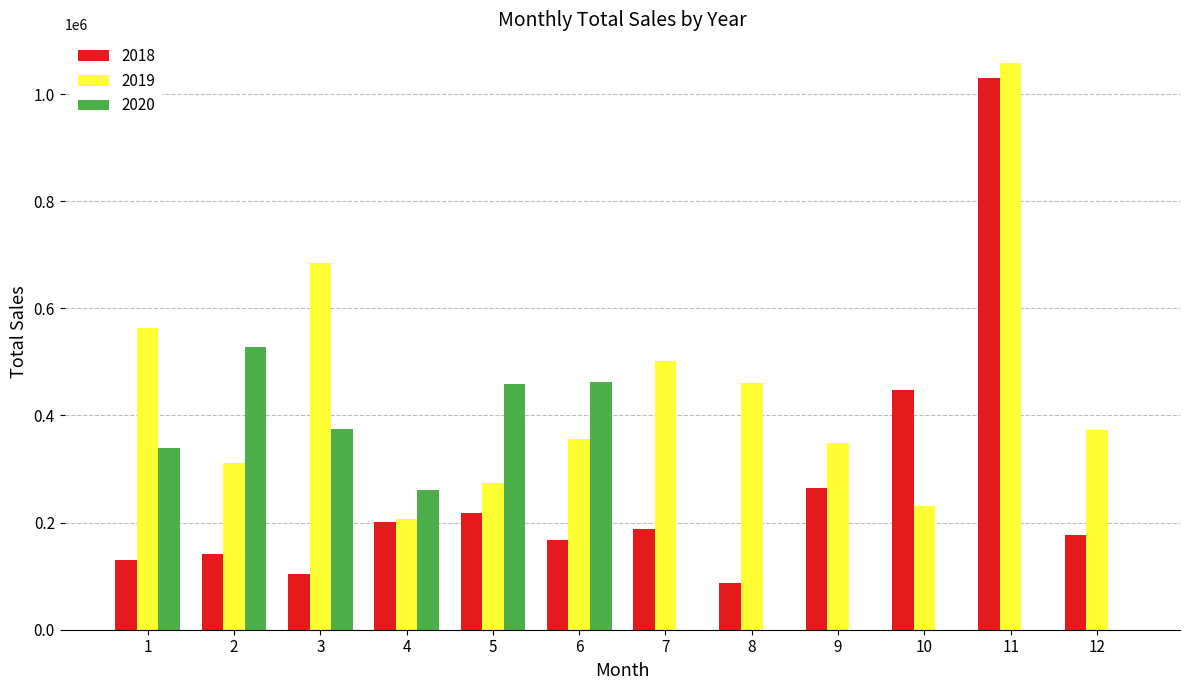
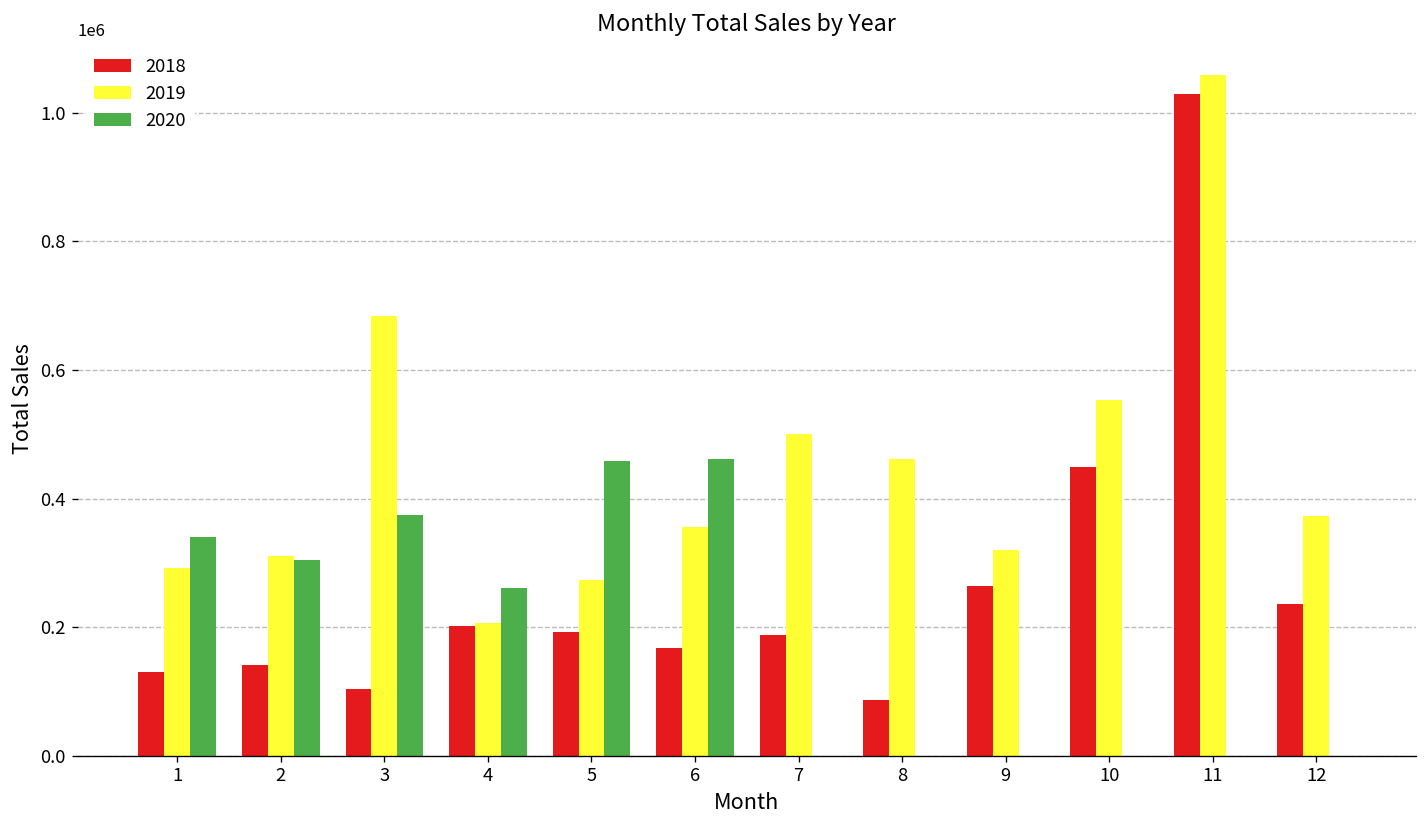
2019, 1: 560000 -> 290000
2020, 2: 530000 -> 300000
2018, 5: 220000 -> 190000
2019, 9: 350000 -> 320000
2019, 10: 230000 -> 550000
2018, 12: 180000 -> 240000
